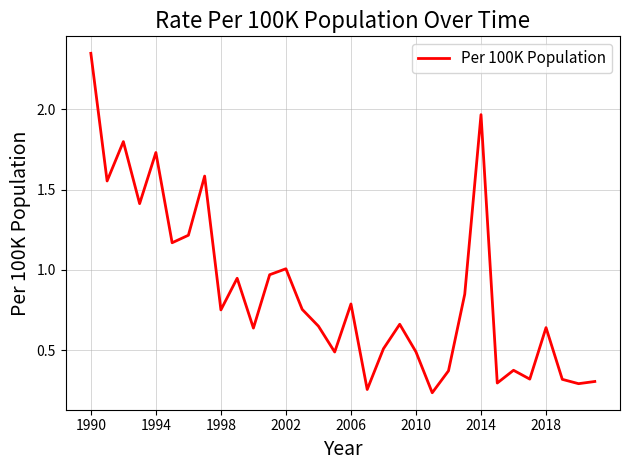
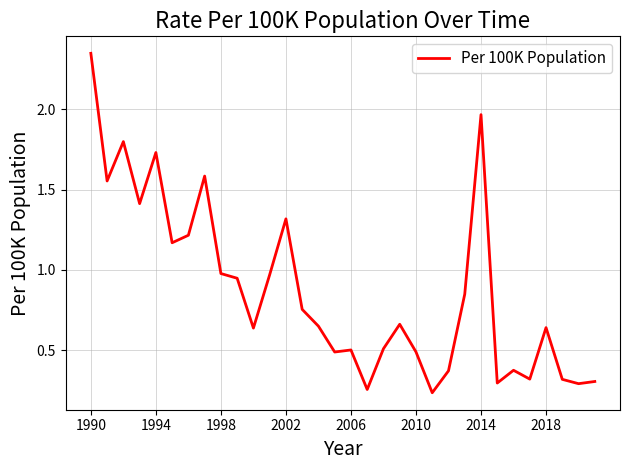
1998: 0.75 -> 0.98
2002: 1.01 -> 1.32
2006: 0.79 -> 0.50
